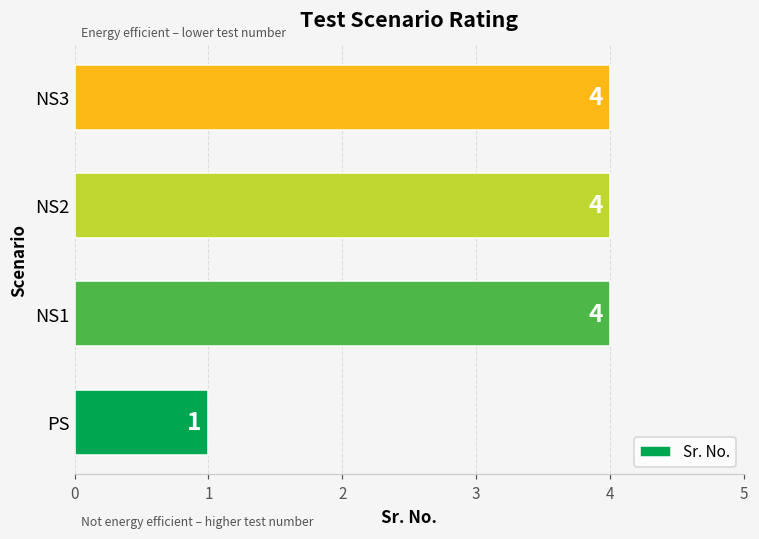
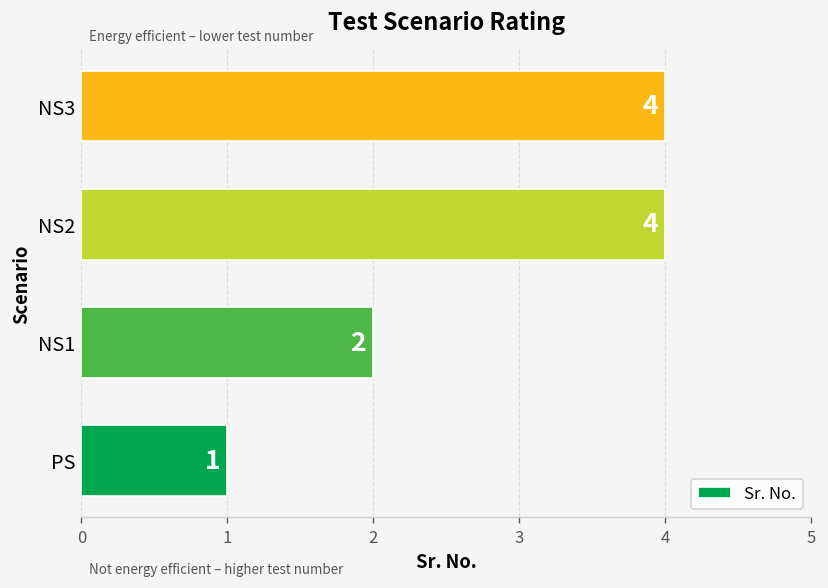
NS1: 4 -> 2
